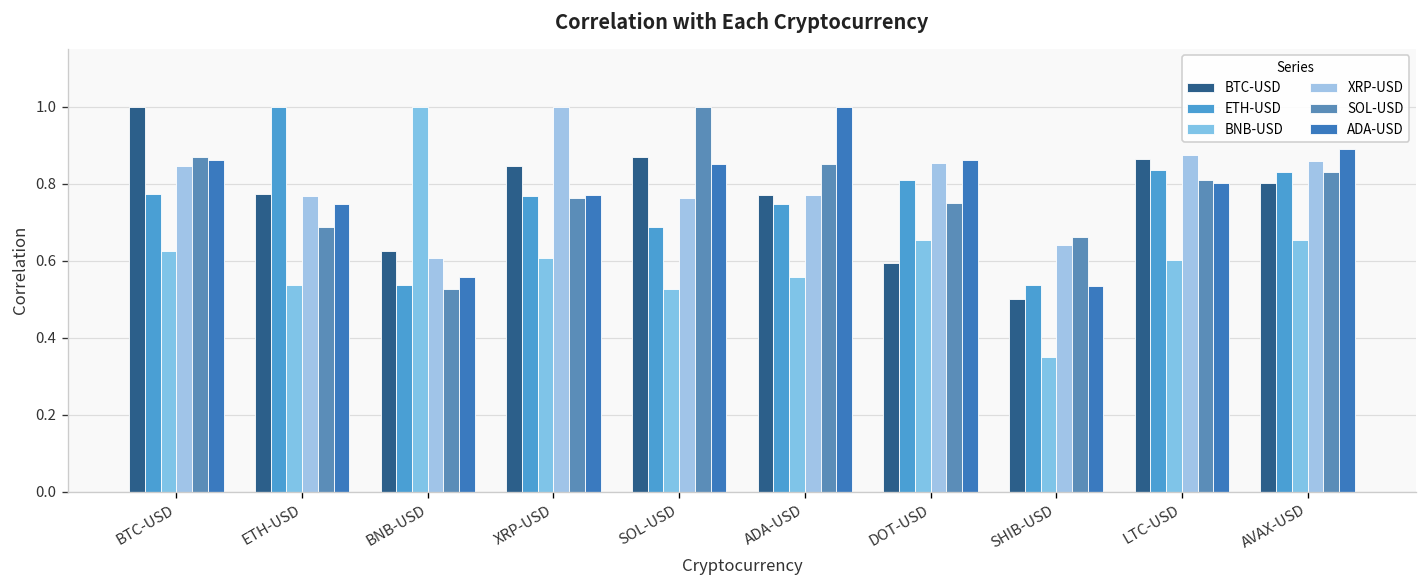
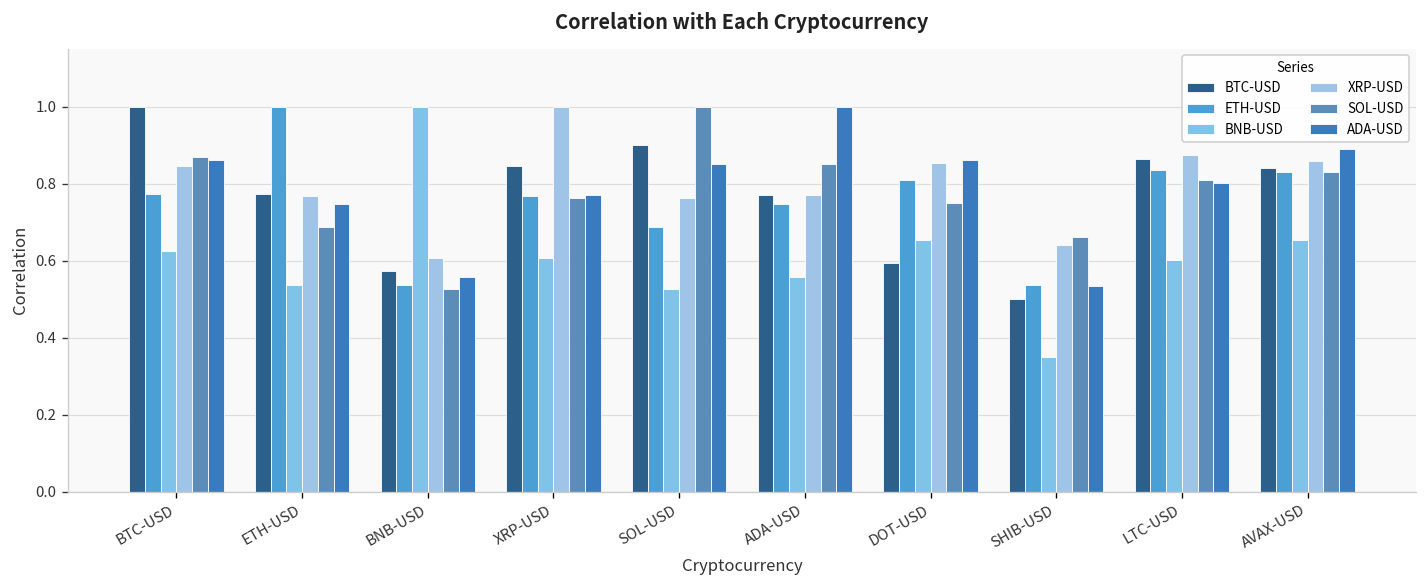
BTC-USD, BNB-USD: 0.62 -> 0.57
BTC-USD, SOL-USD: 0.87 -> 0.90
BTC-USD, AVAX-USD: 0.80 -> 0.84
